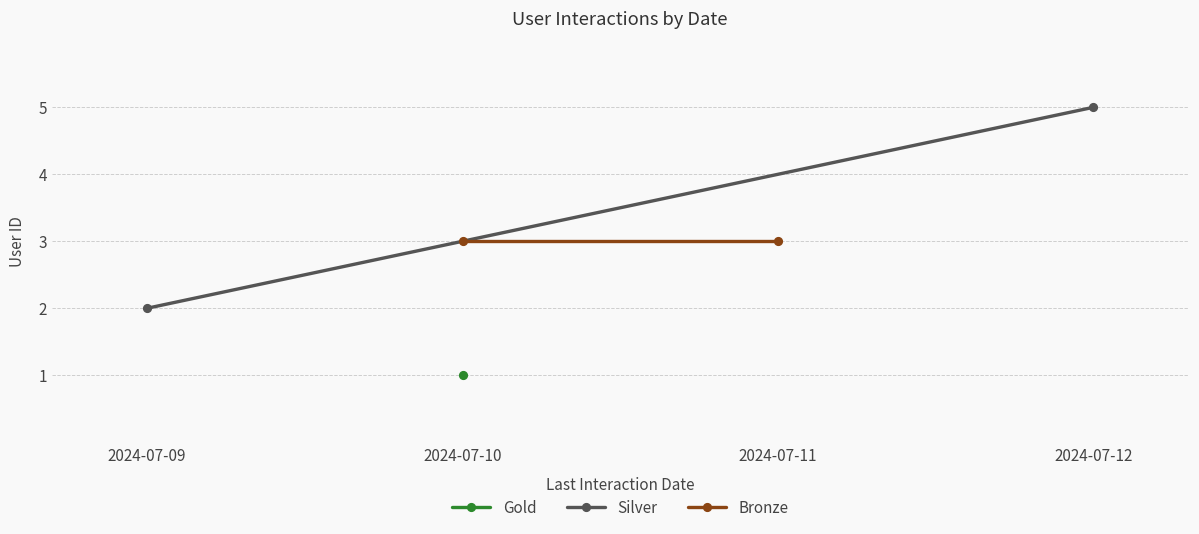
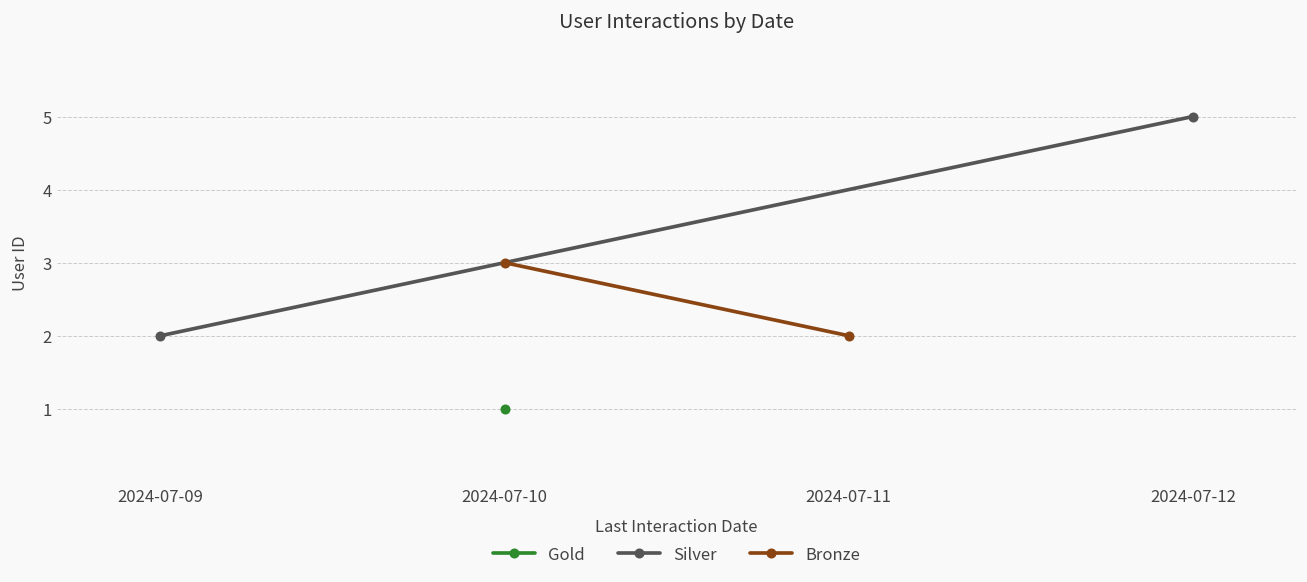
Bronze, 2024-07-11: 3 -> 2
